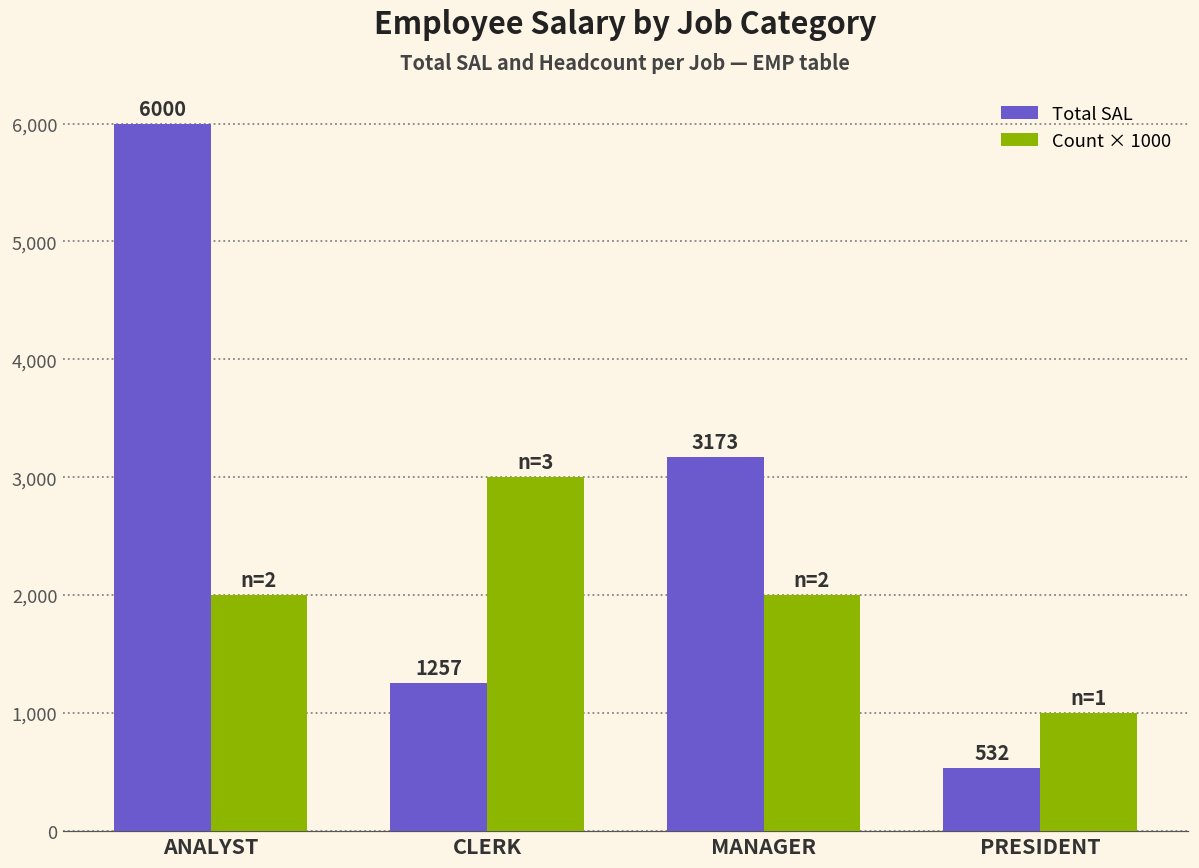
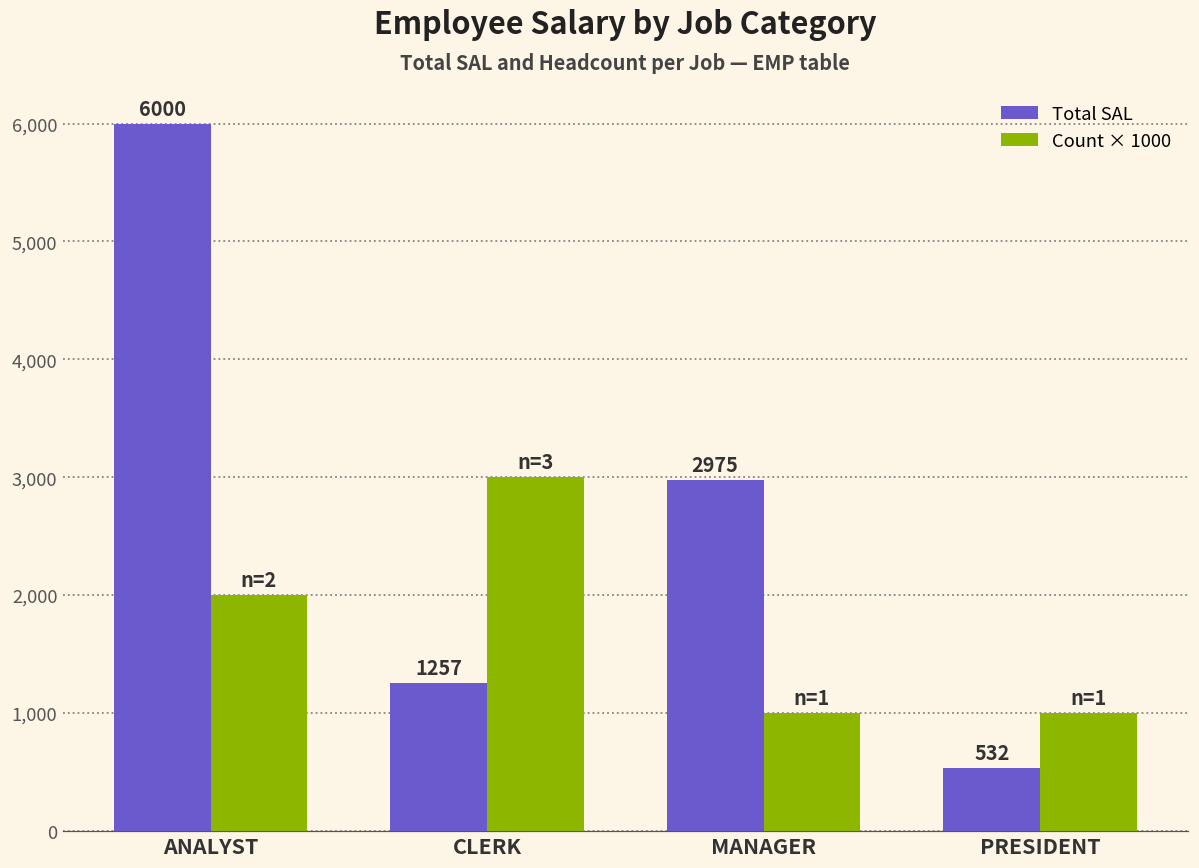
Total SAL, MANAGER: 3173 -> 2975
Count × 1000, MANAGER: 2 -> 1
